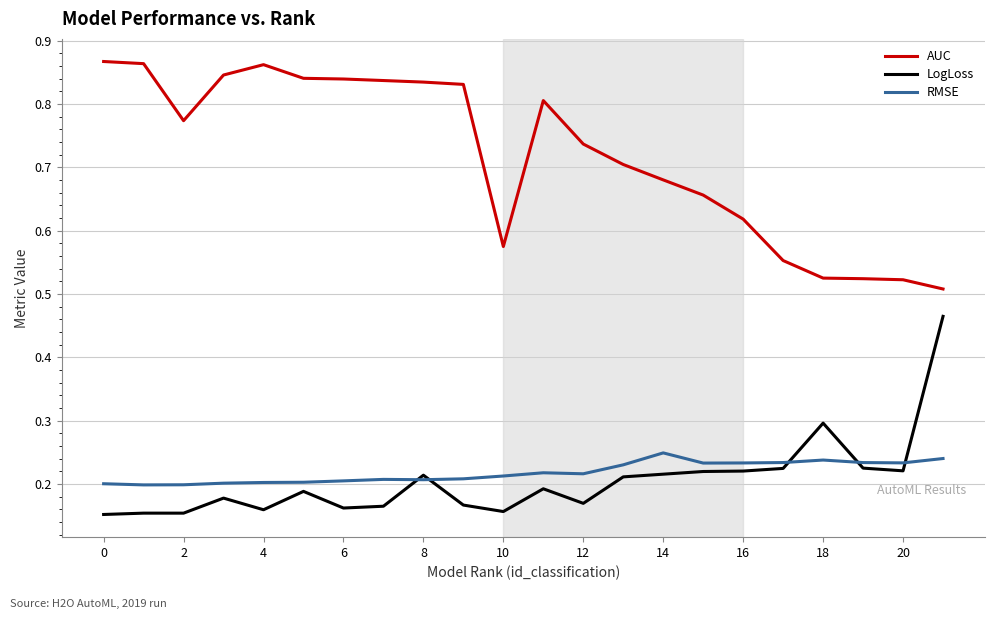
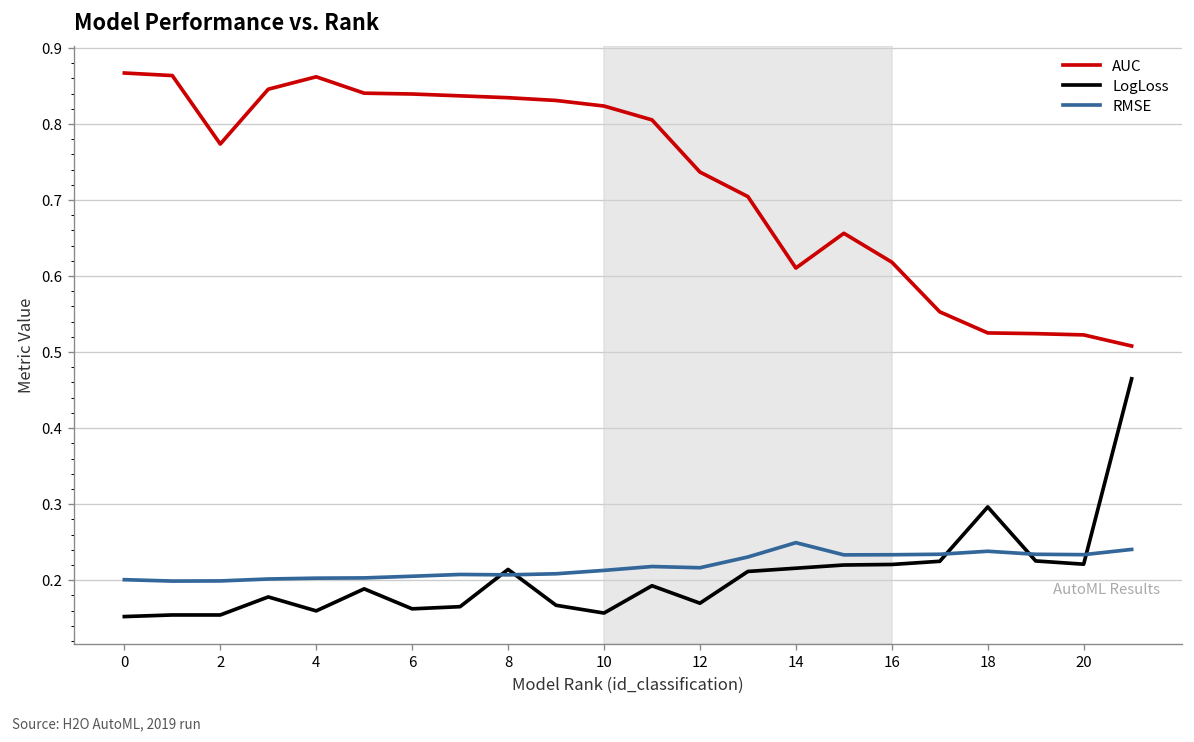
AUC, 10: 0.58 -> 0.82
AUC, 14: 0.68 -> 0.61
